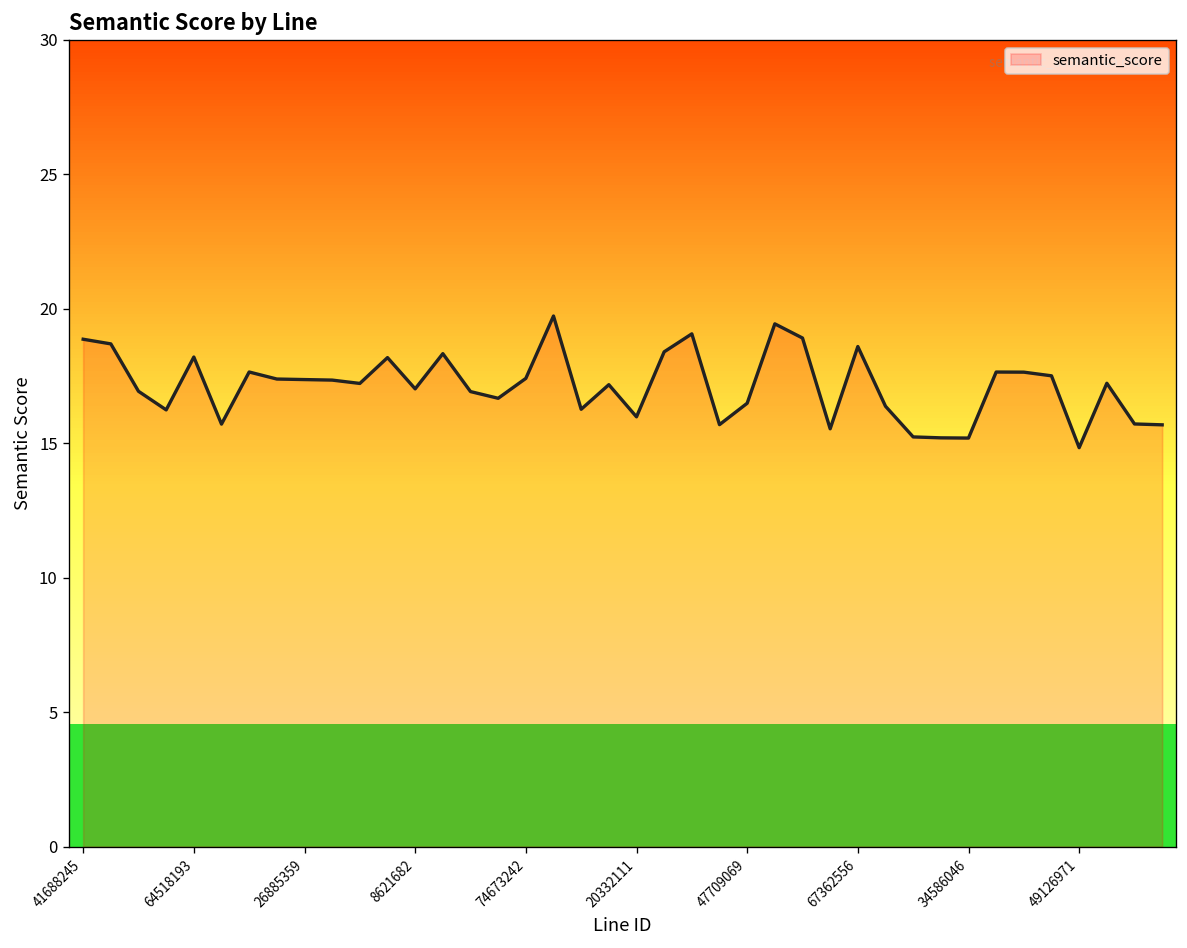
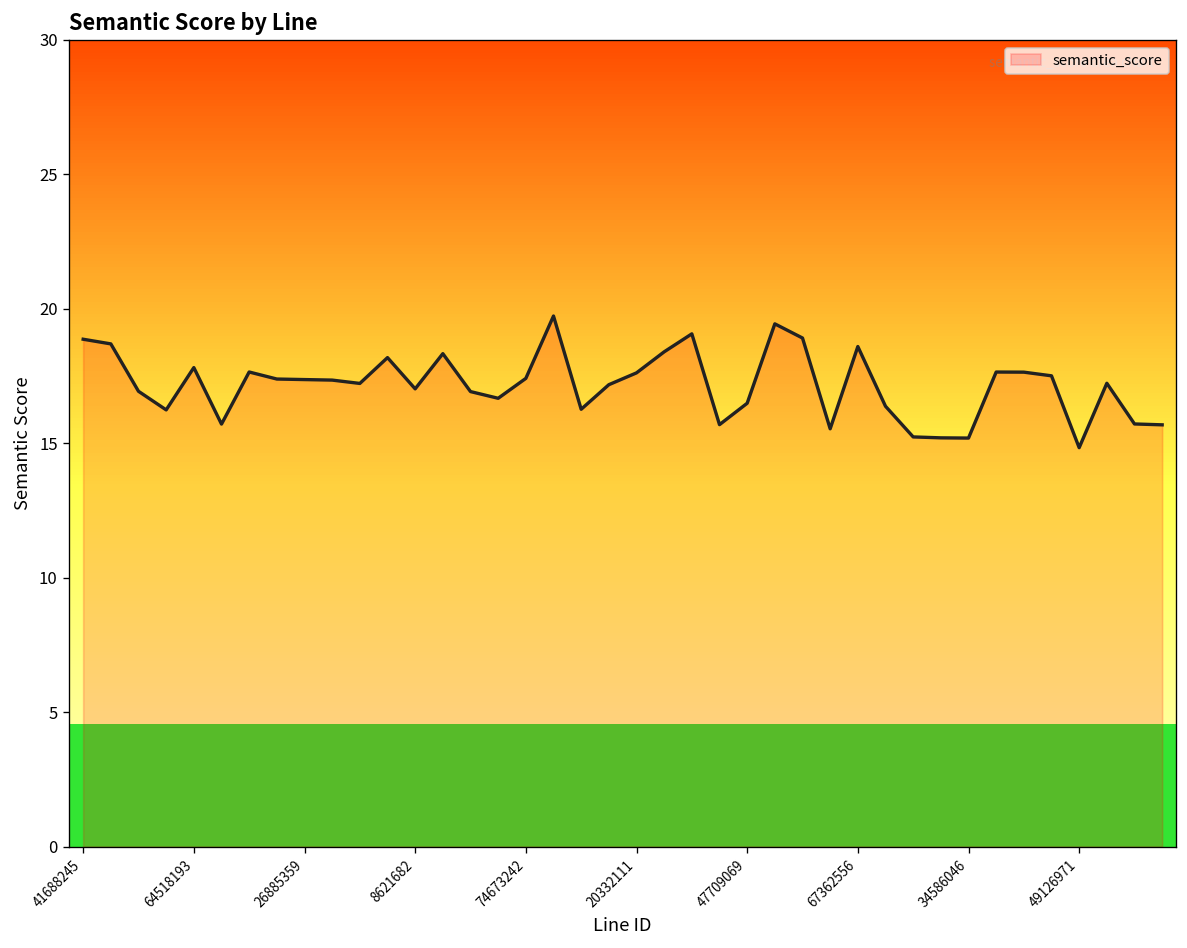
64518193: 18.2 -> 17.8
20332111: 16.0 -> 17.6
